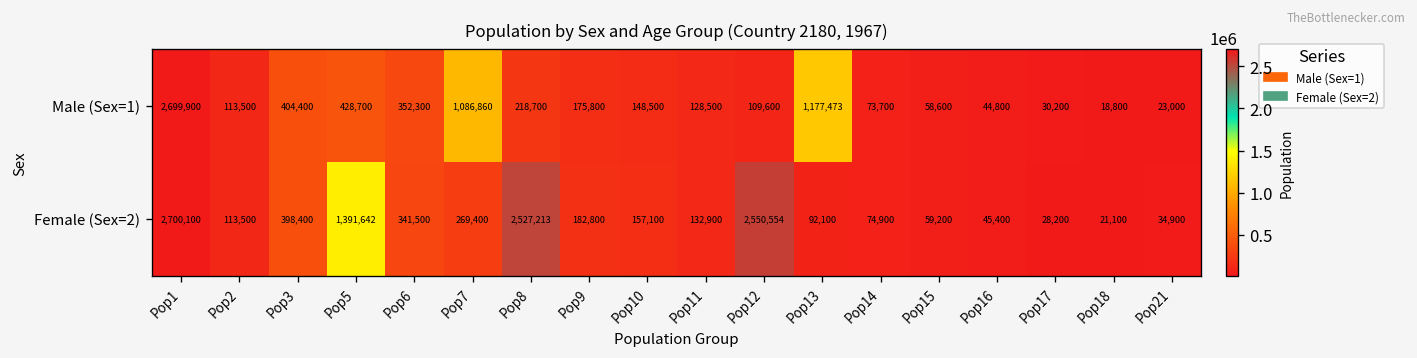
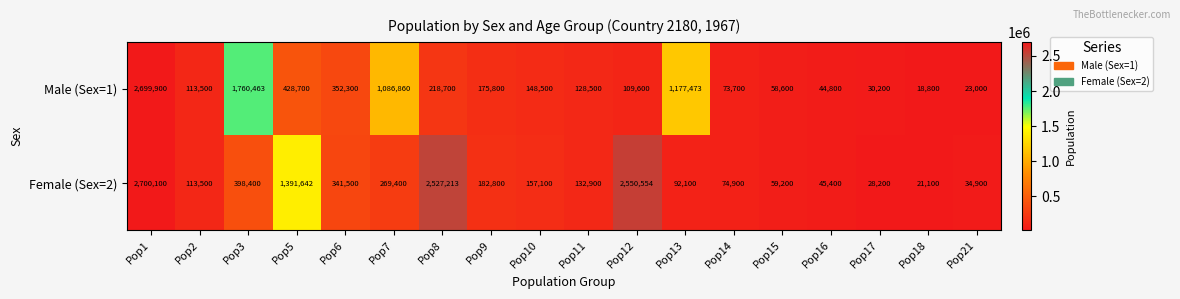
Male (Sex=1), Pop3: 404,400 -> 1,760,463
